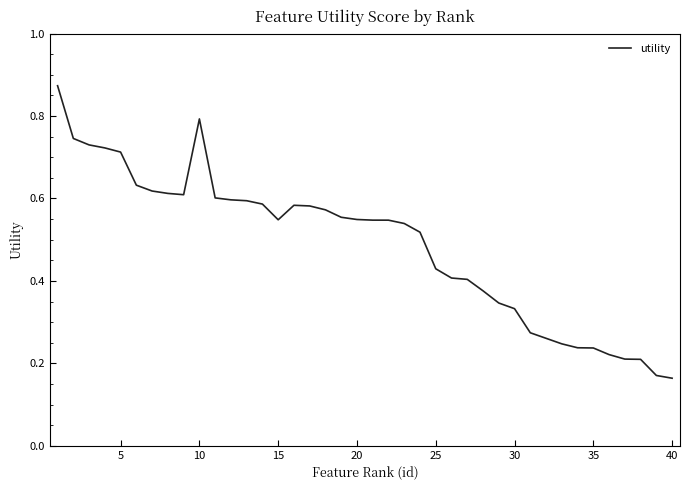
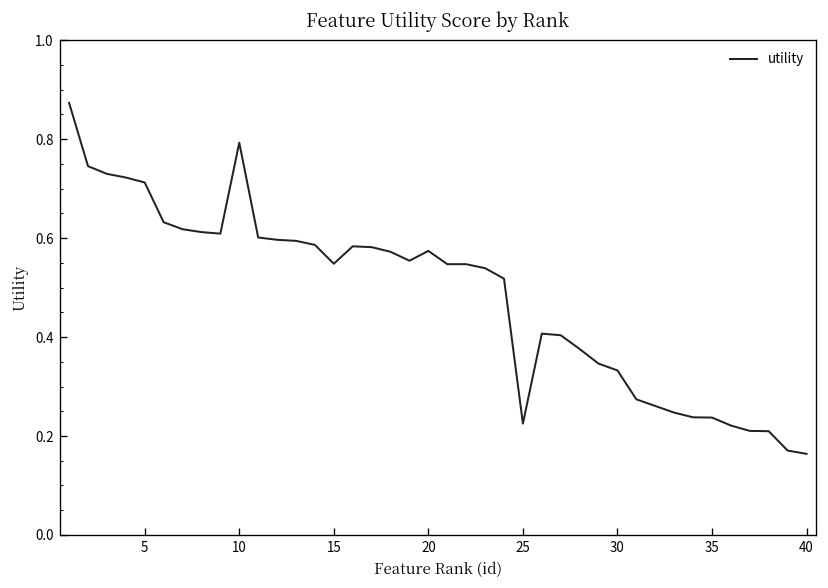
20: 0.55 -> 0.57
25: 0.43 -> 0.23
